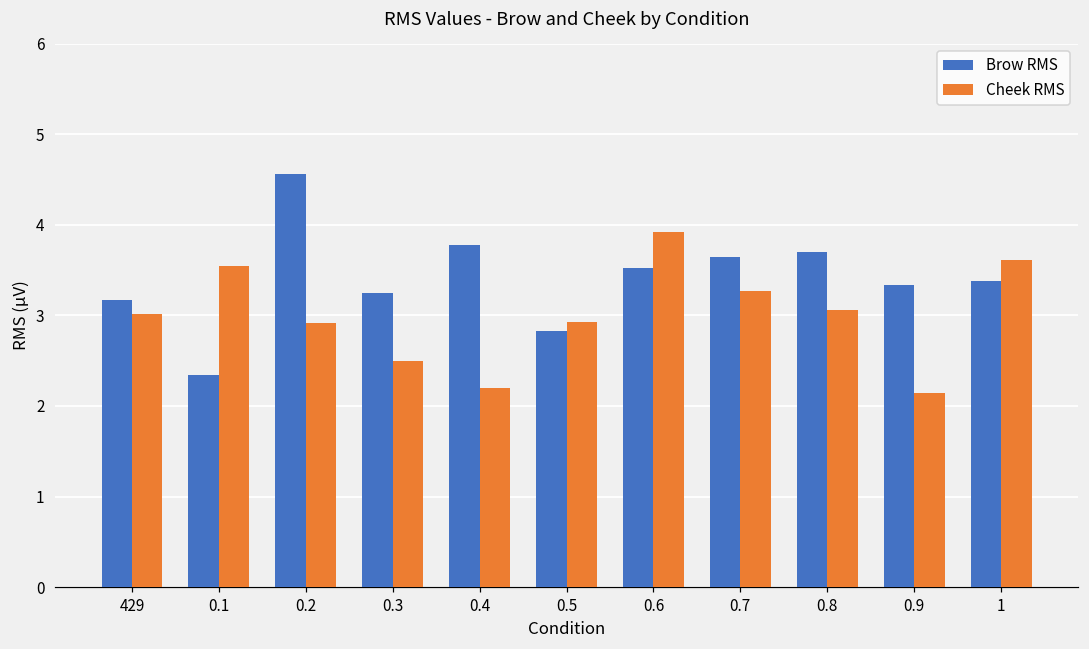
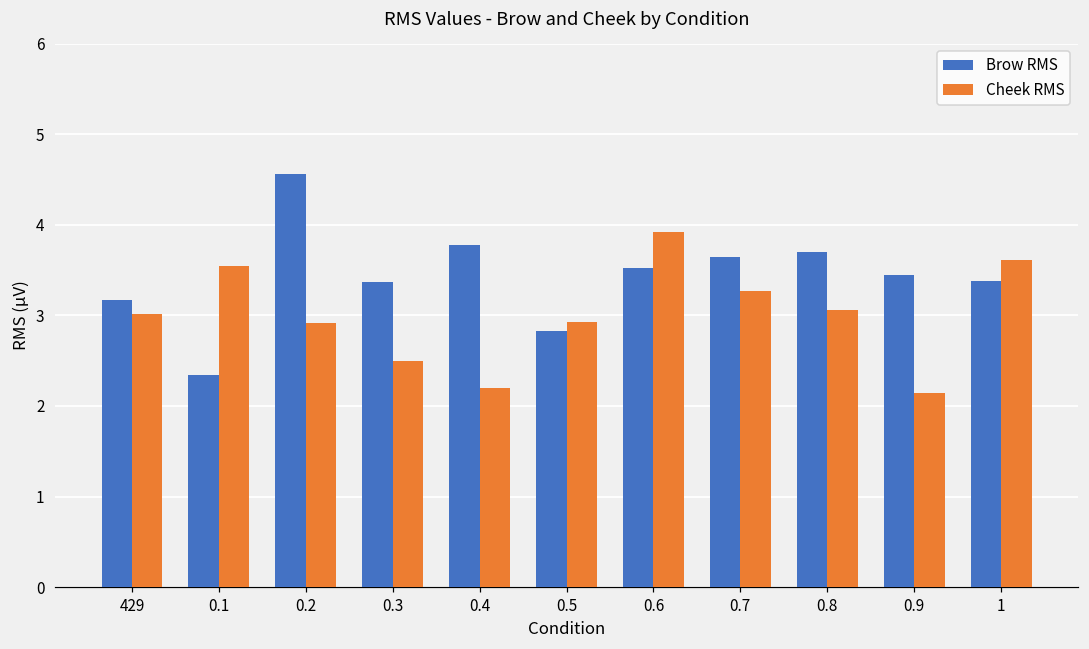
Brow RMS, 0.3: 3.2 -> 3.4
Brow RMS, 0.9: 3.3 -> 3.5
